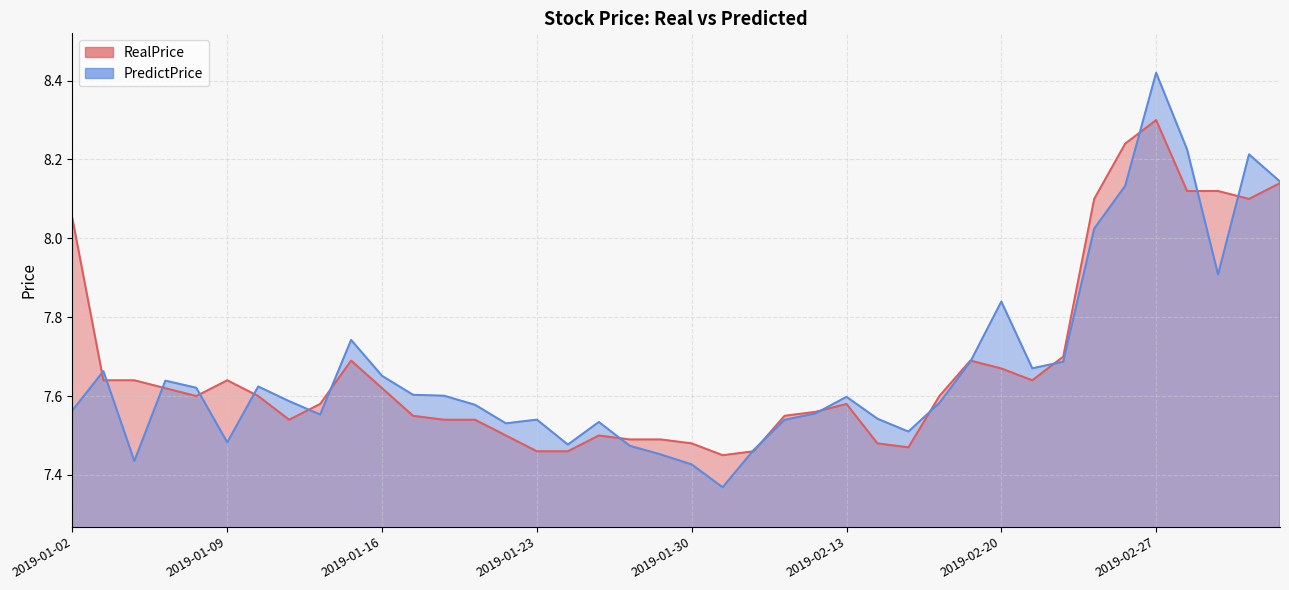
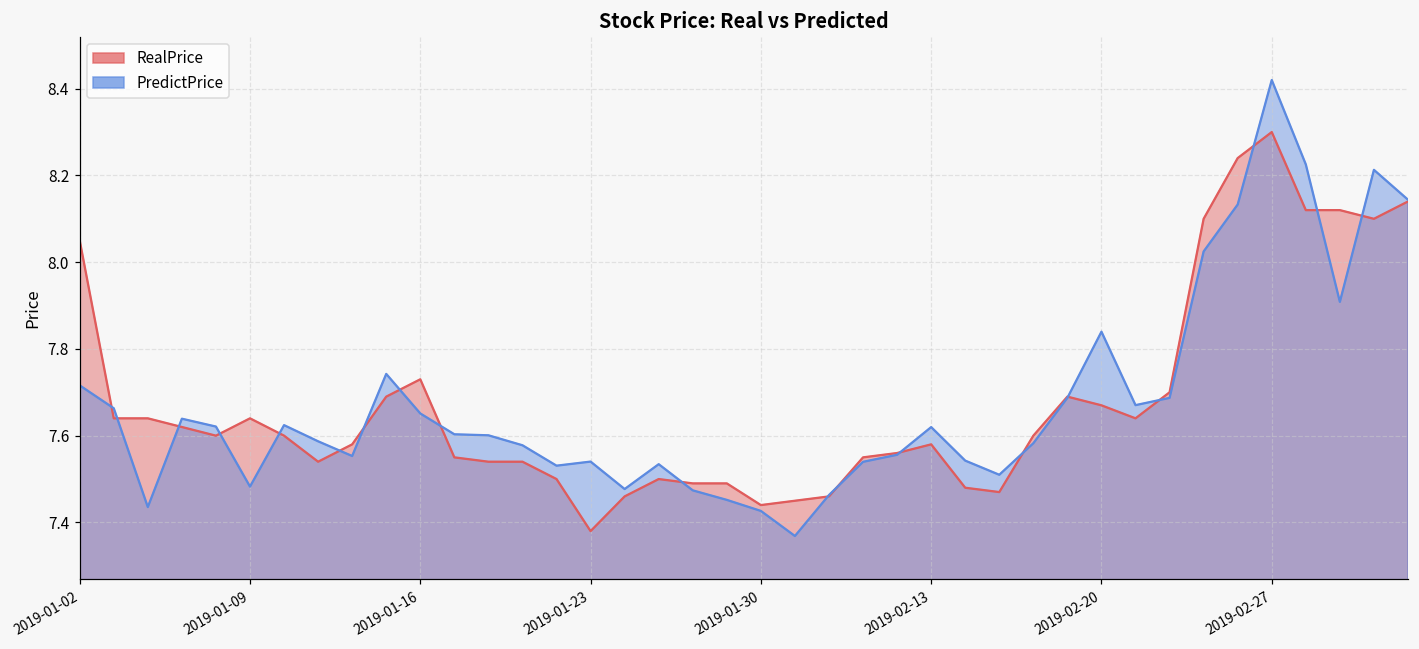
PredictPrice, 2019-01-02: 7.56 -> 7.72
RealPrice, 2019-01-16: 7.62 -> 7.73
RealPrice, 2019-01-23: 7.46 -> 7.38
RealPrice, 2019-01-30: 7.48 -> 7.44
PredictPrice, 2019-02-13: 7.60 -> 7.62
